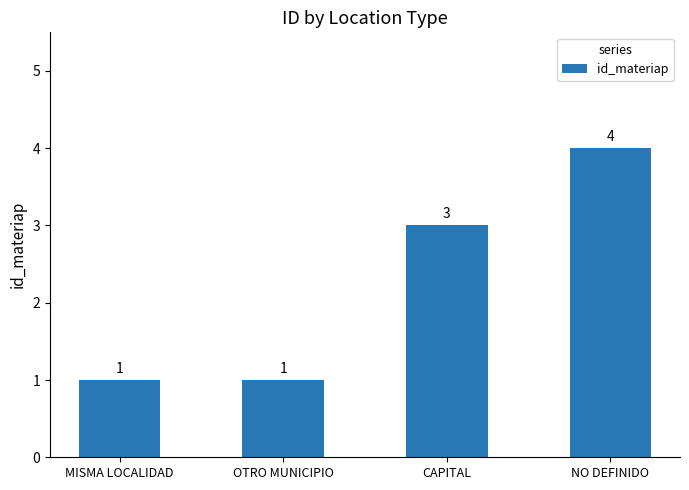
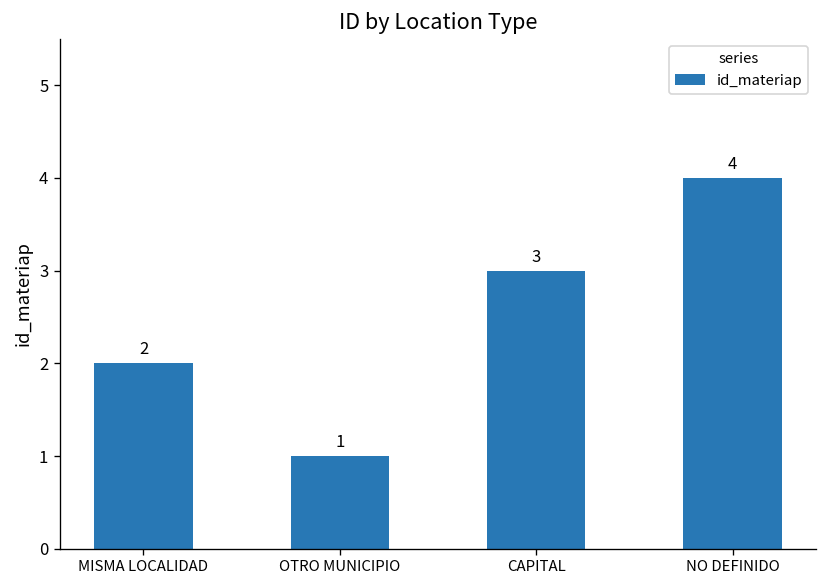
MISMA LOCALIDAD: 1 -> 2
